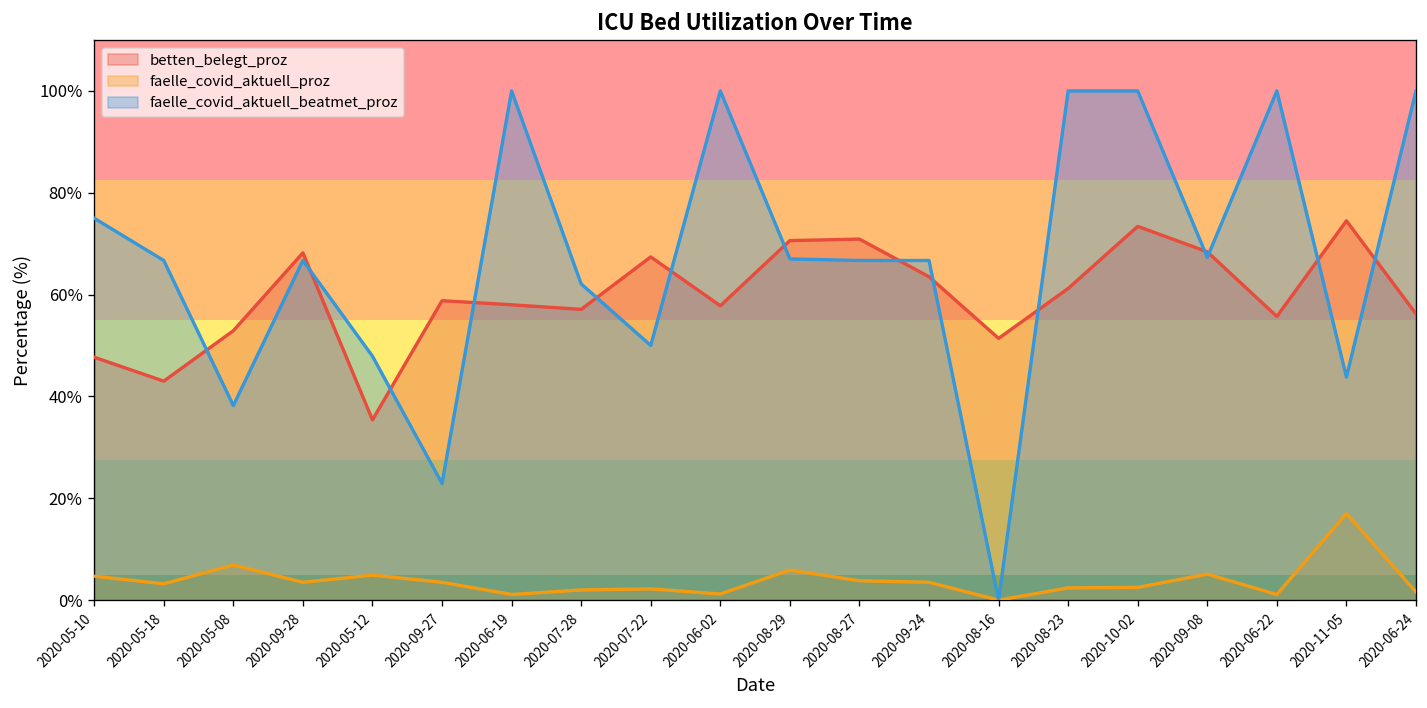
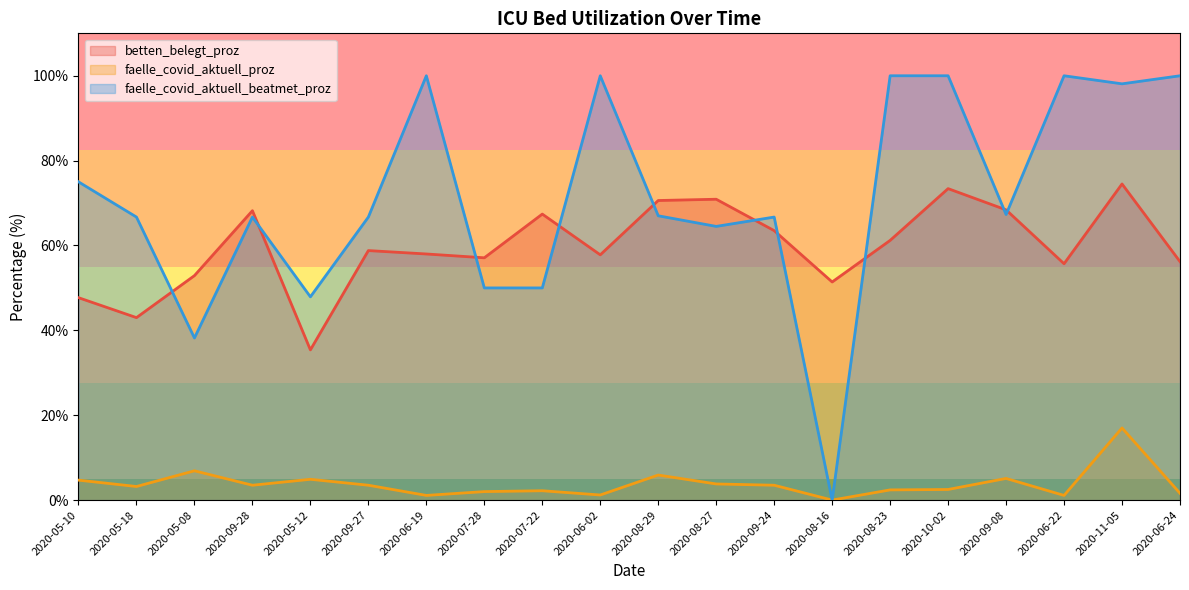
faelle_covid_aktuell_beatmet_proz, 2020-09-27: 23% -> 67%
faelle_covid_aktuell_beatmet_proz, 2020-07-28: 62% -> 50%
faelle_covid_aktuell_beatmet_proz, 2020-08-27: 67% -> 65%
faelle_covid_aktuell_beatmet_proz, 2020-11-05: 44% -> 98%
